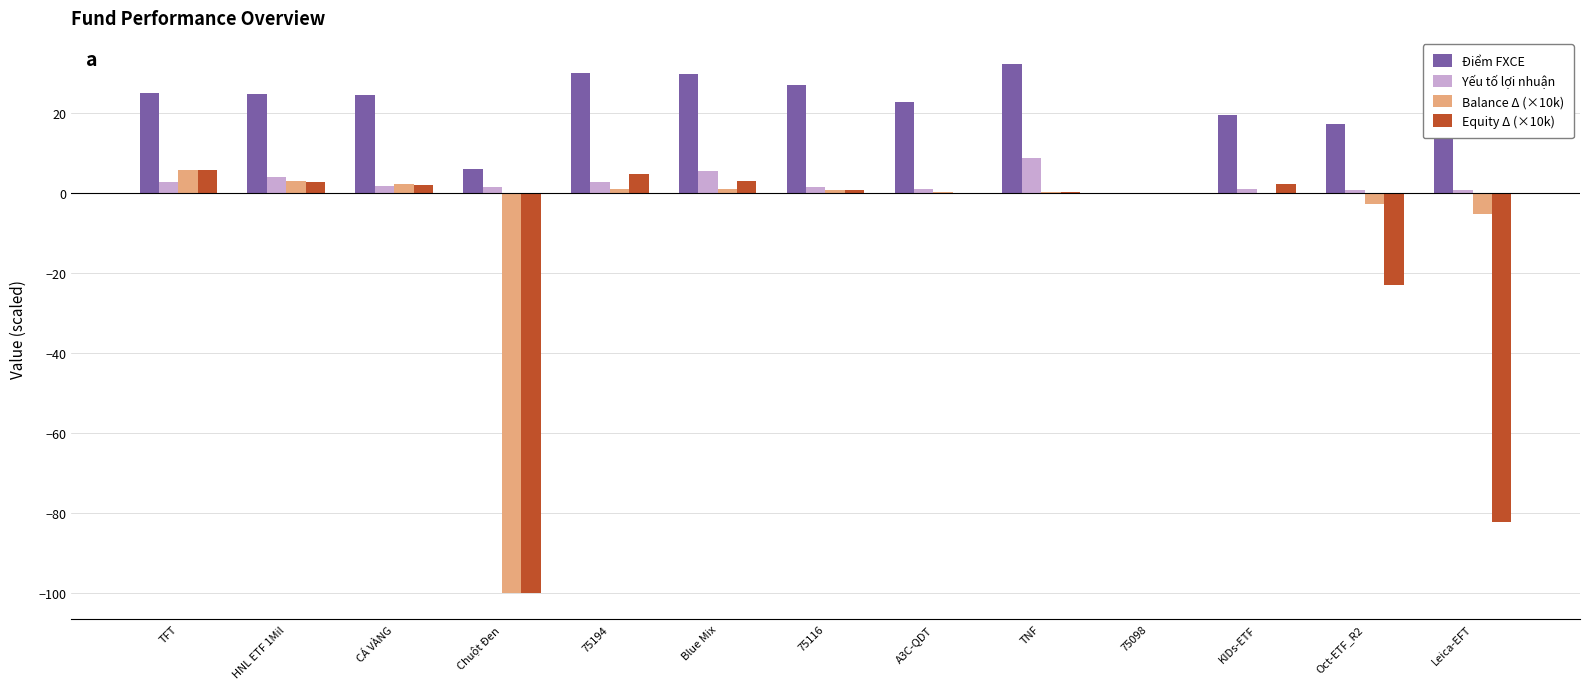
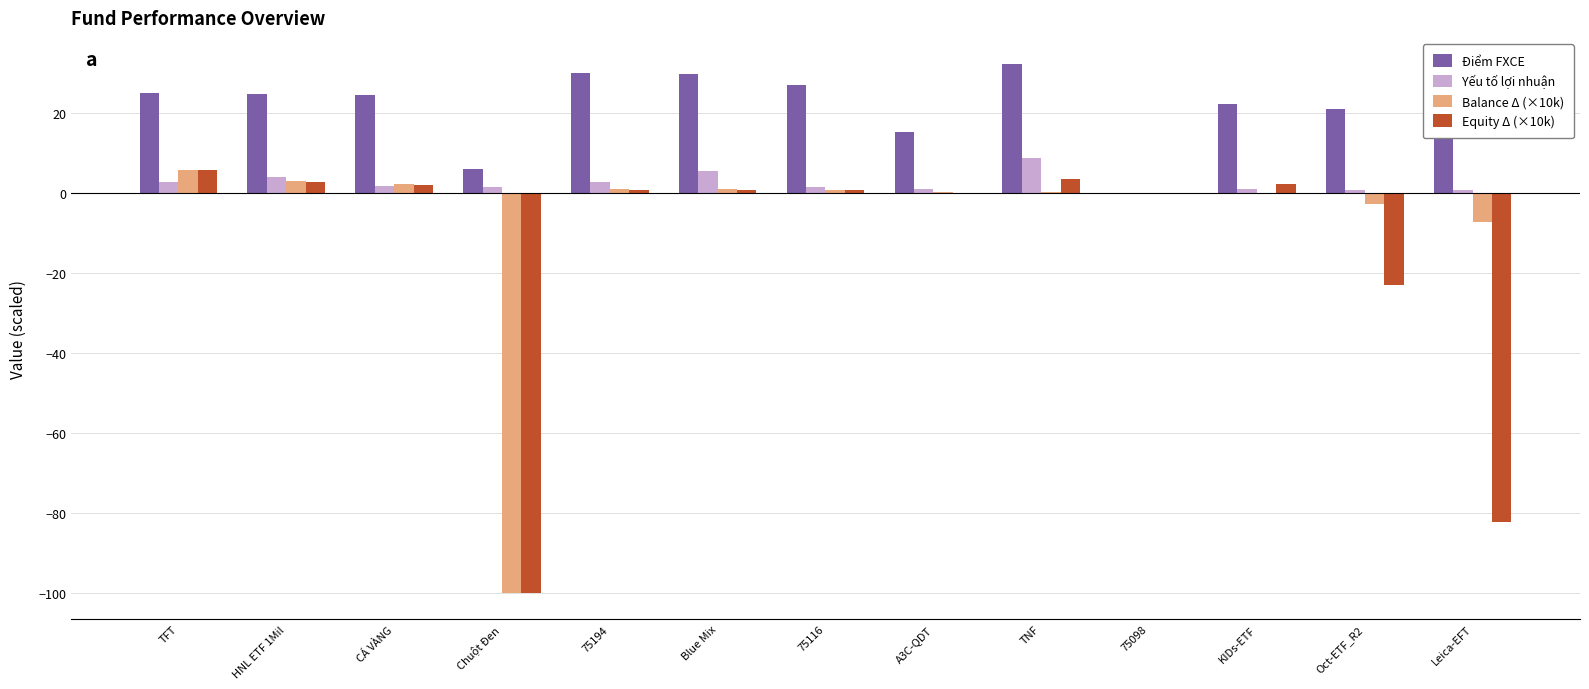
Equity Δ (×10k), 75194: 5 -> 1
Equity Δ (×10k), Blue Mix: 3 -> 1
Điểm FXCE, A3C-QDT: 23 -> 15
Equity Δ (×10k), TNF: 0 -> 4
Điểm FXCE, KIDs-ETF: 20 -> 22
Điểm FXCE, Oct-ETF_R2: 17 -> 21
Balance Δ (×10k), Leica-EFT: -5 -> -7
